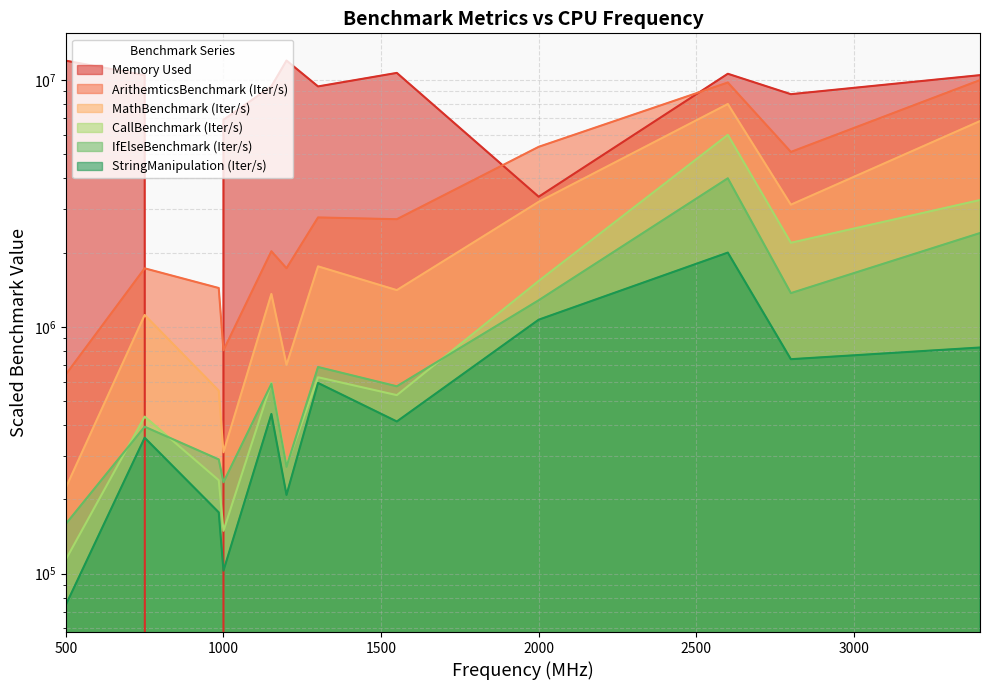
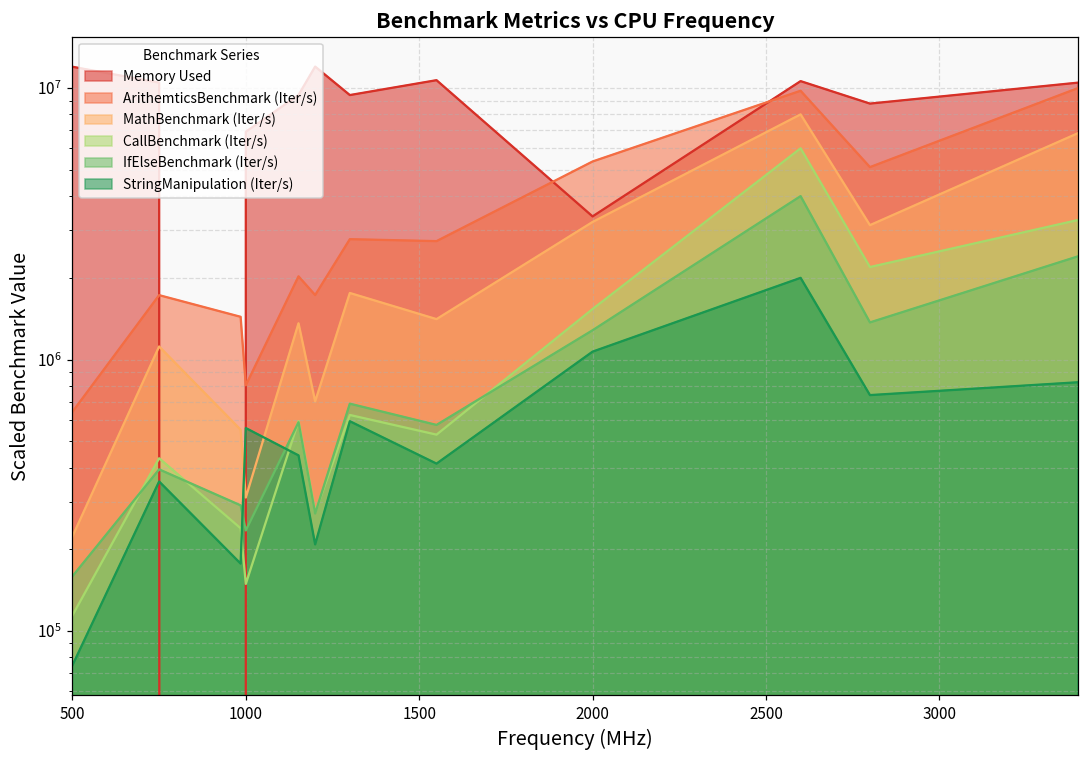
StringManipulation (Iter/s), 1000: 103000 -> 560000
